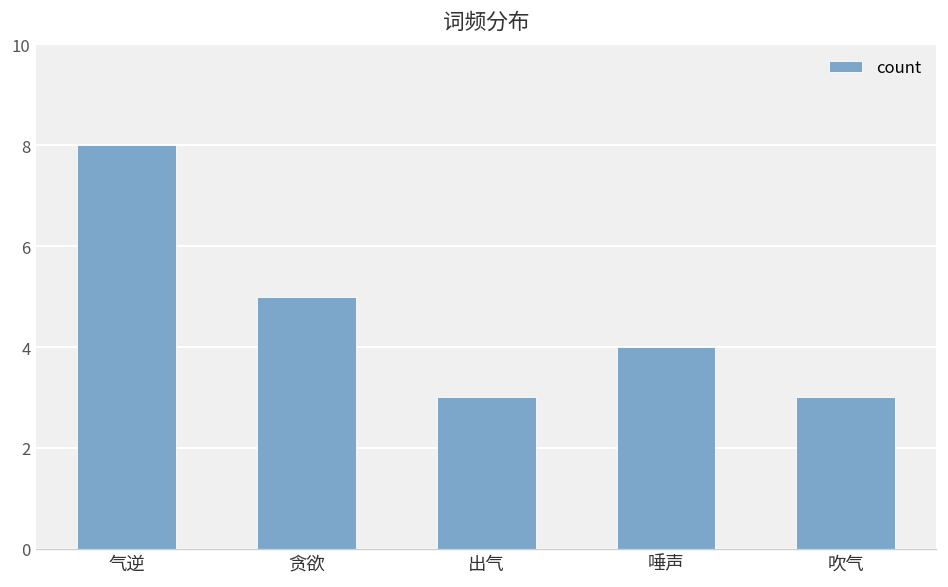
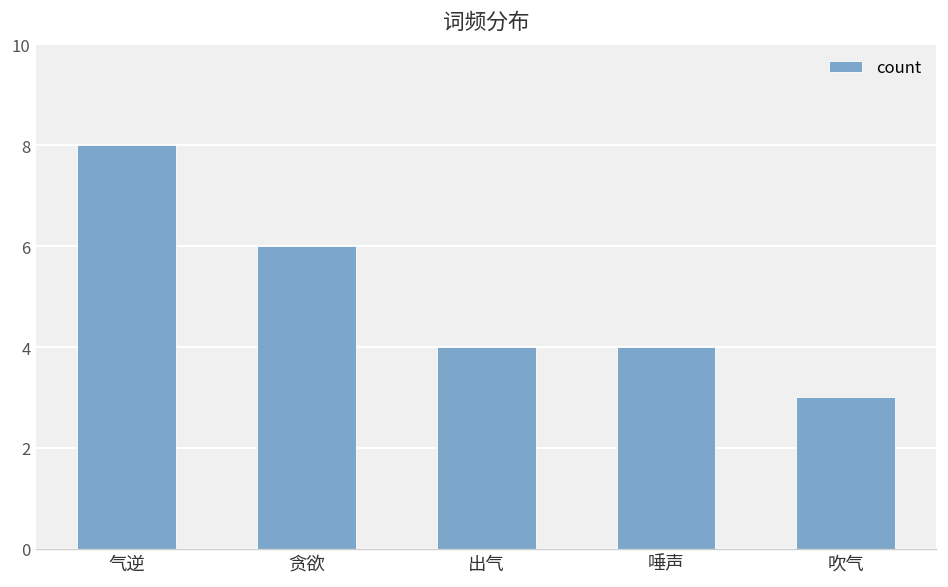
贪欲: 5 -> 6
出气: 3 -> 4
